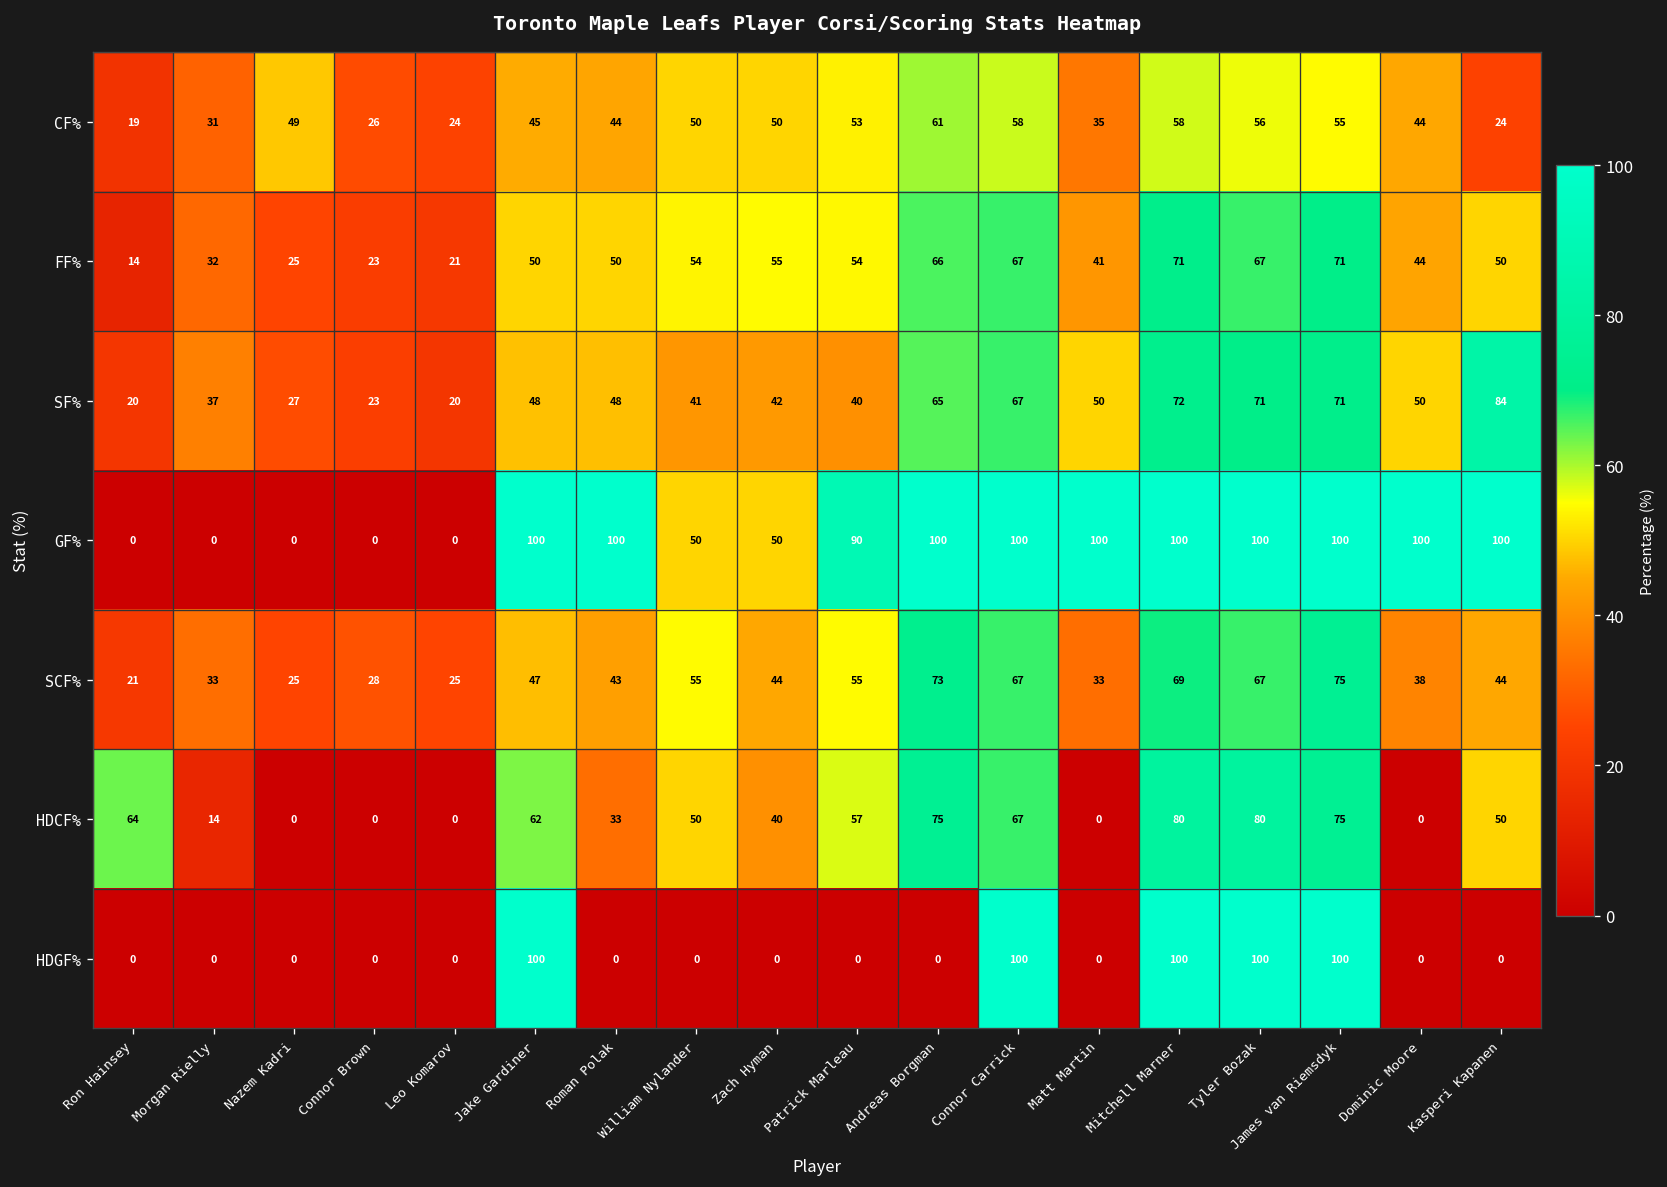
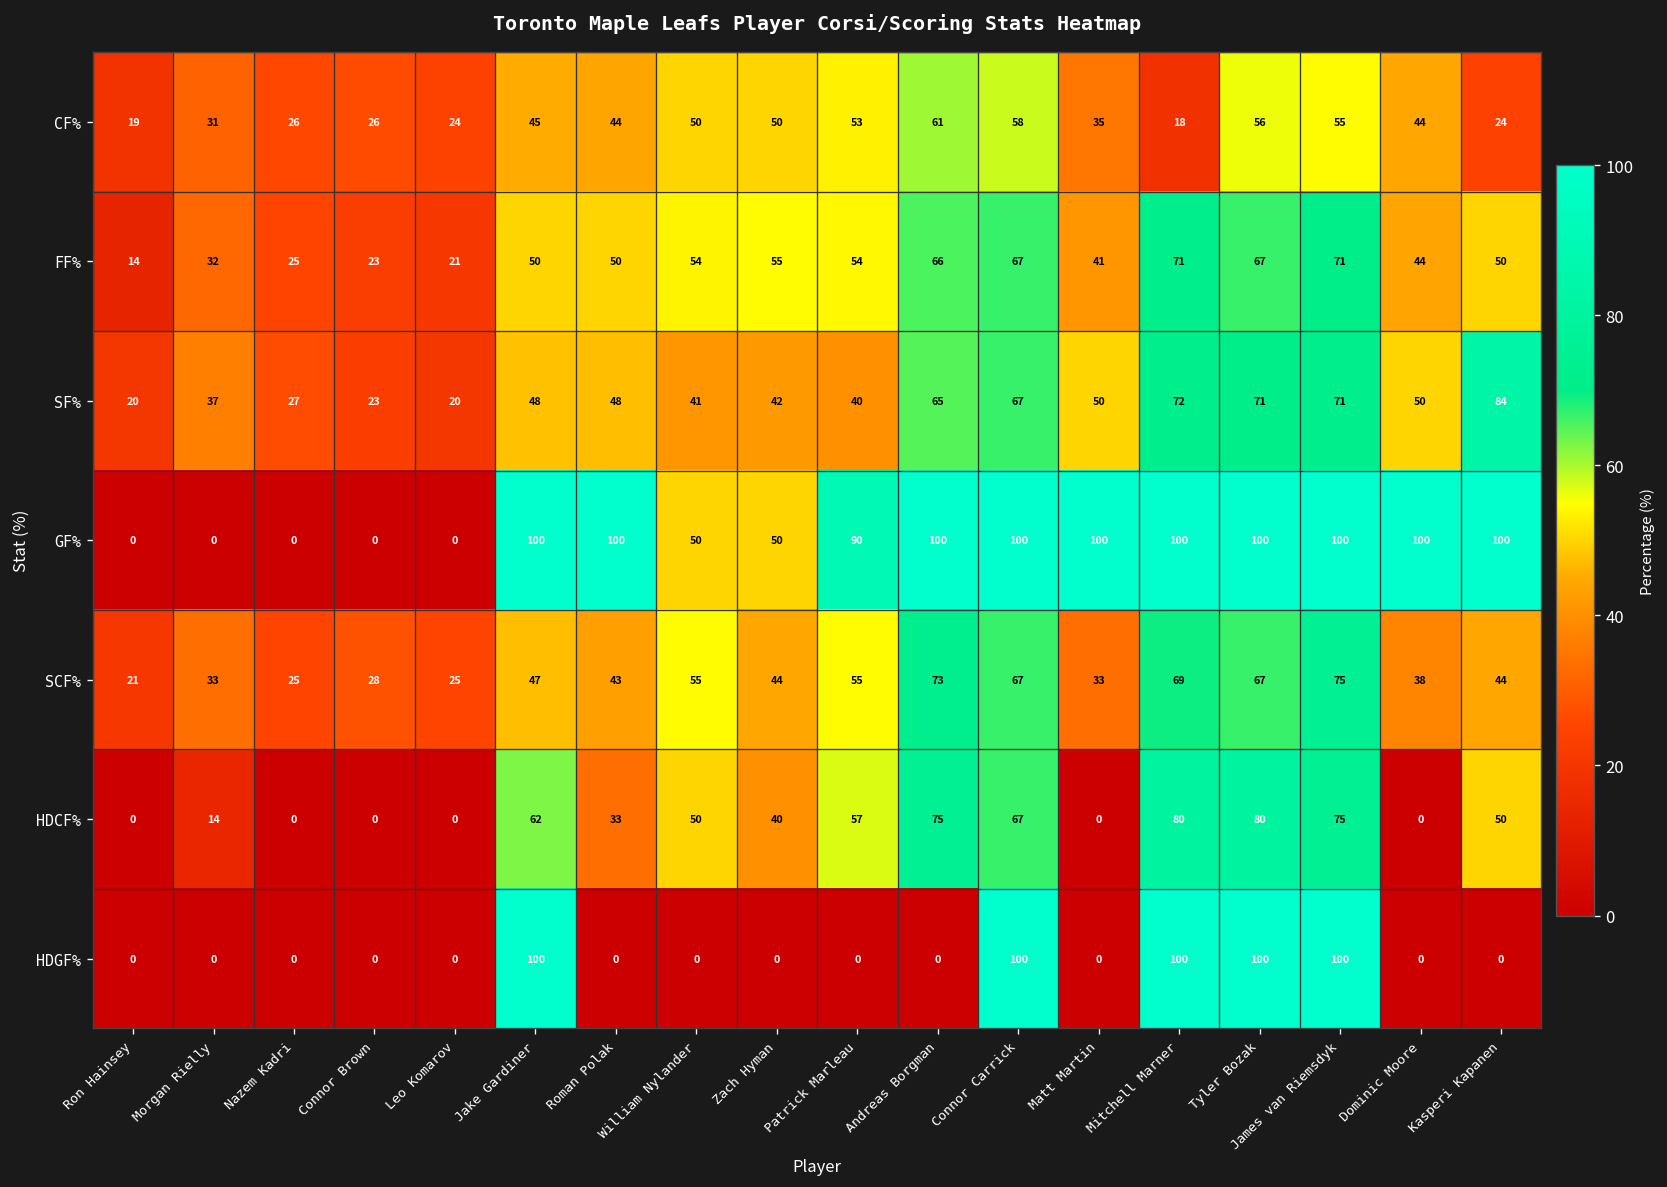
CF%, Nazem Kadri: 49 -> 26
CF%, Mitchell Marner: 58 -> 18
HDCF%, Ron Hainsey: 64 -> 0
